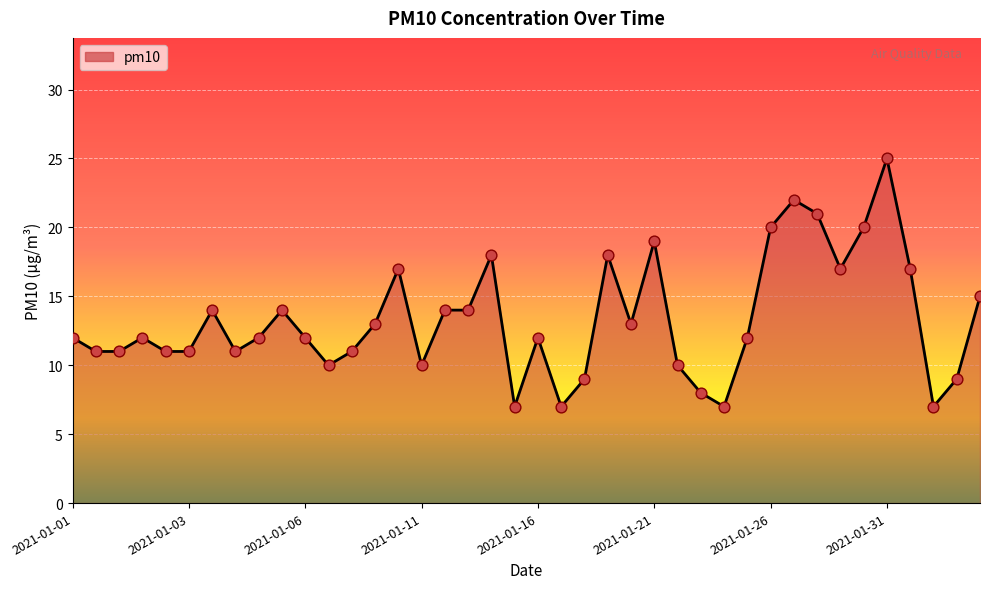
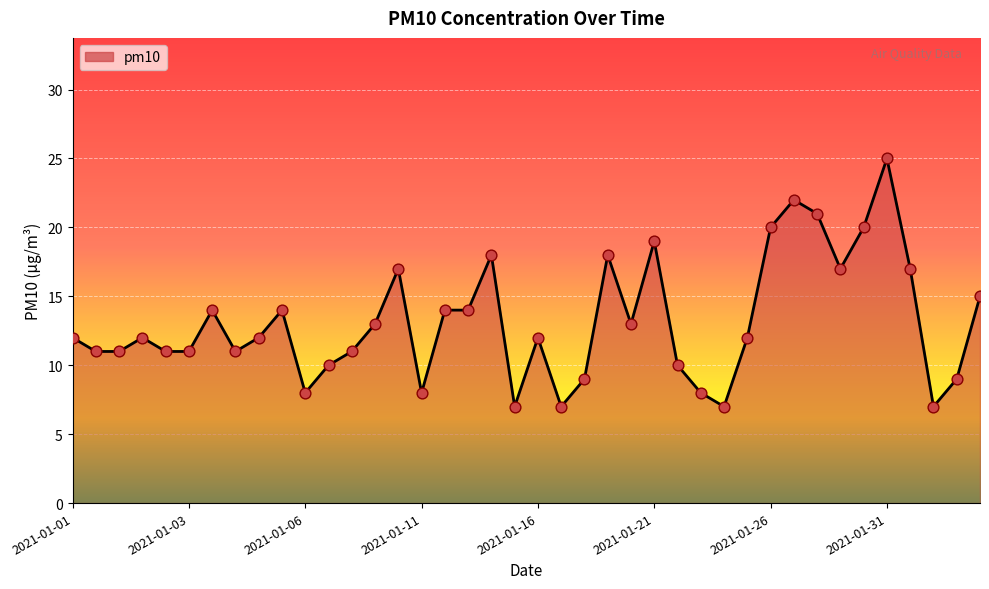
2021-01-06: 12 -> 8
2021-01-11: 10 -> 8
